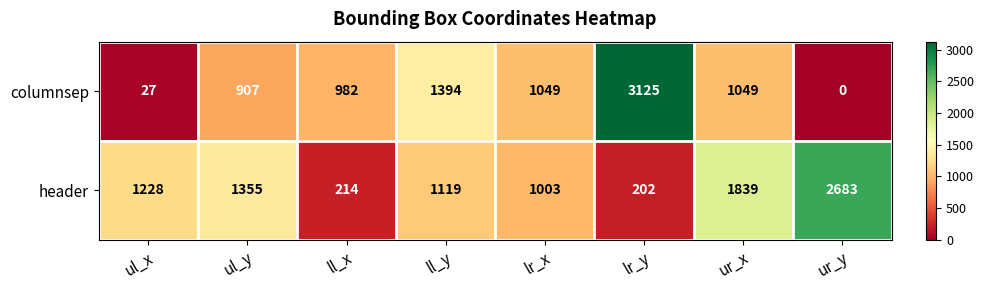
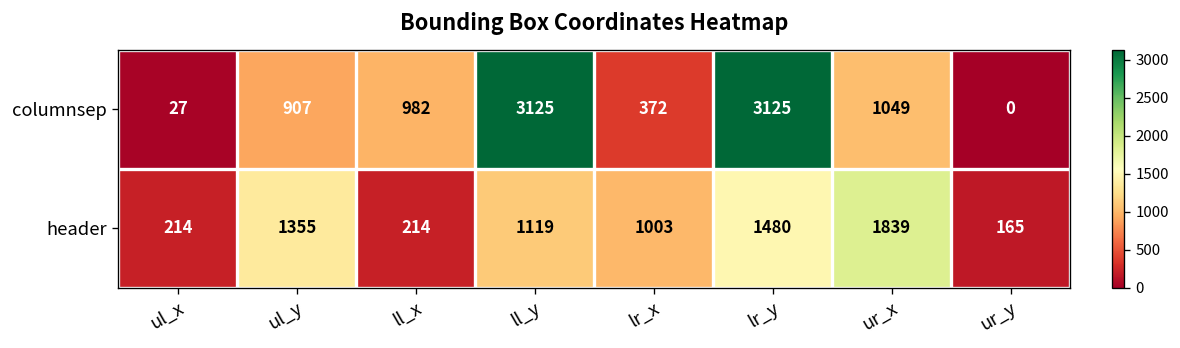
columnsep, ll_y: 1394 -> 3125
columnsep, lr_x: 1049 -> 372
header, ul_x: 1228 -> 214
header, lr_y: 202 -> 1480
header, ur_y: 2683 -> 165
